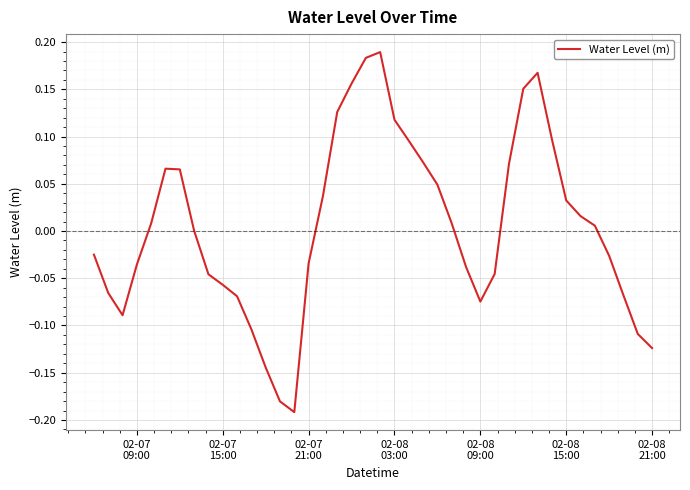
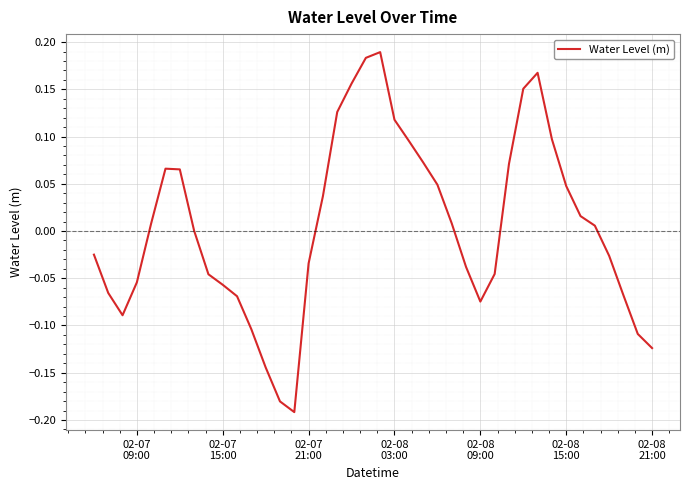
02-07 09:00: -0.04 -> -0.05
02-08 15:00: 0.03 -> 0.05
